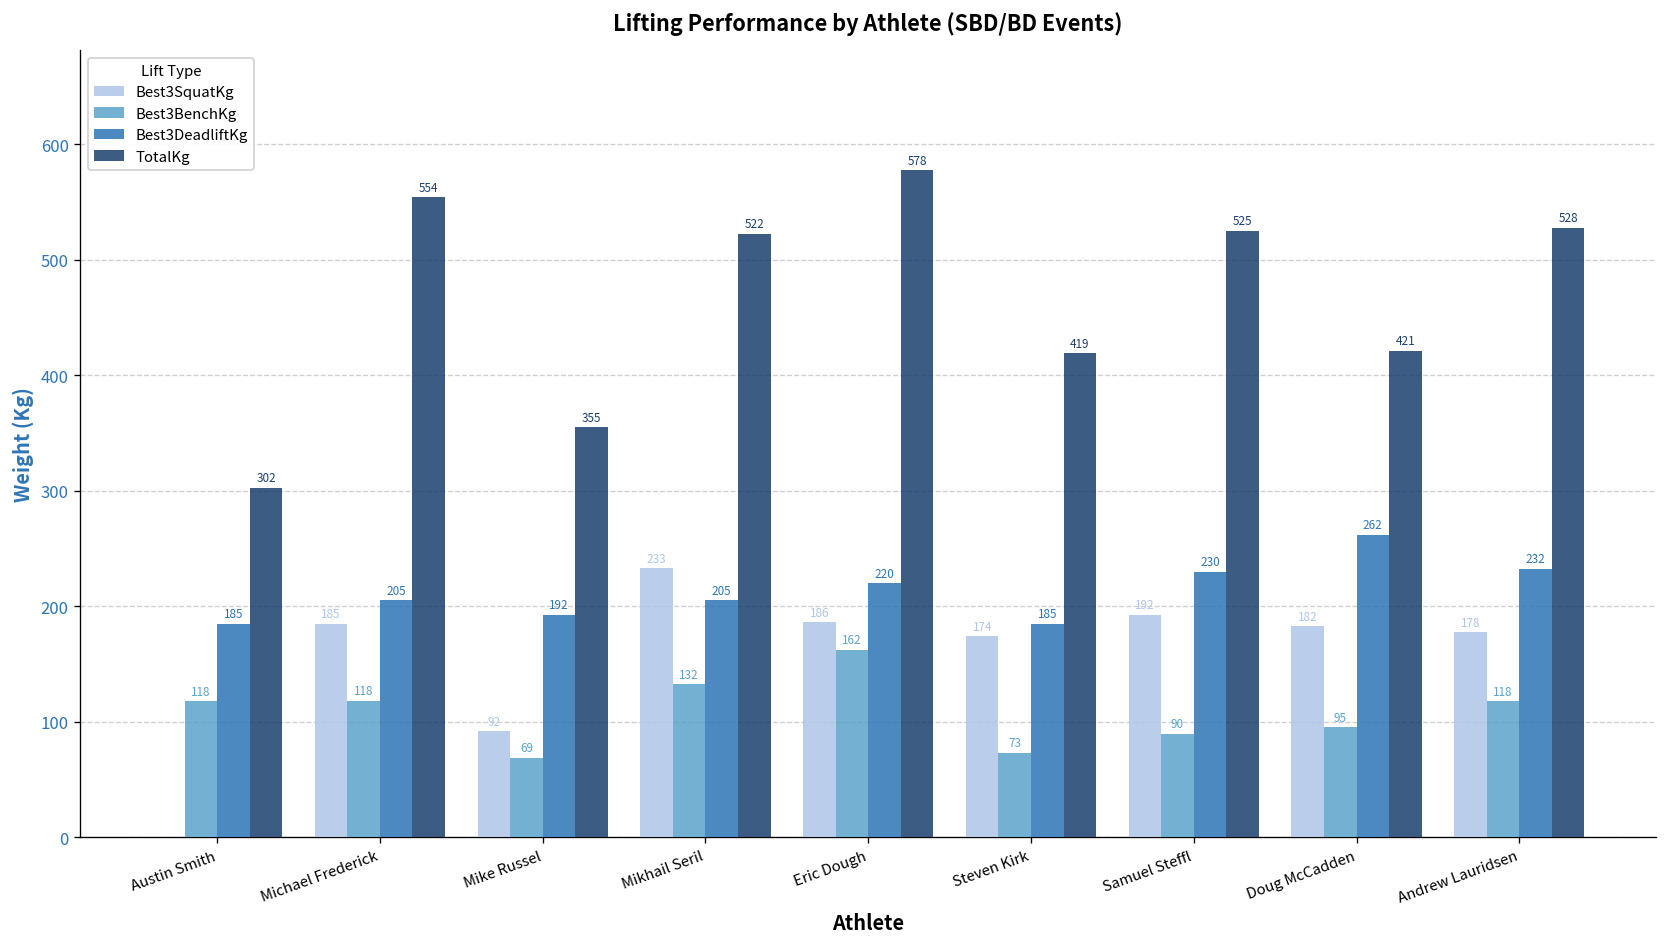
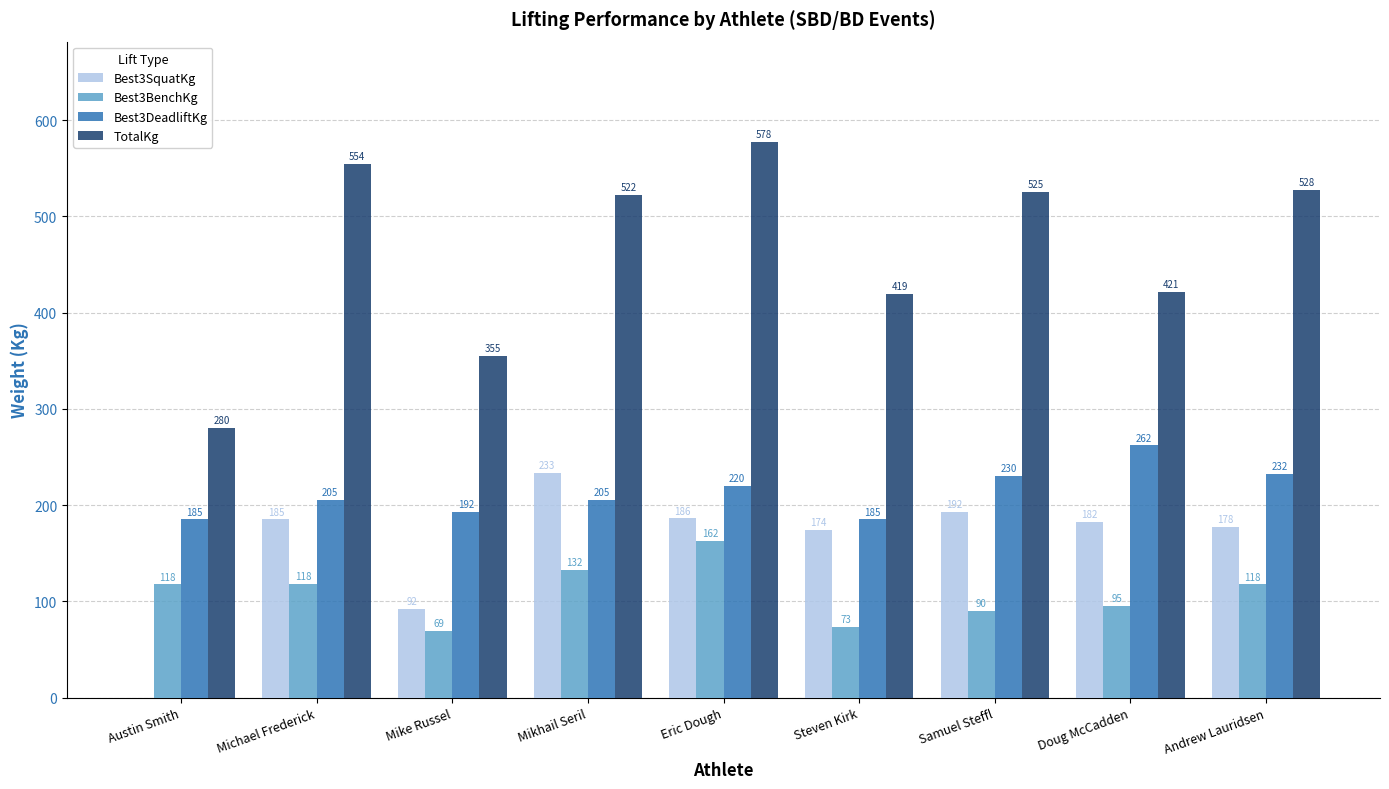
TotalKg, Austin Smith: 302 -> 280
